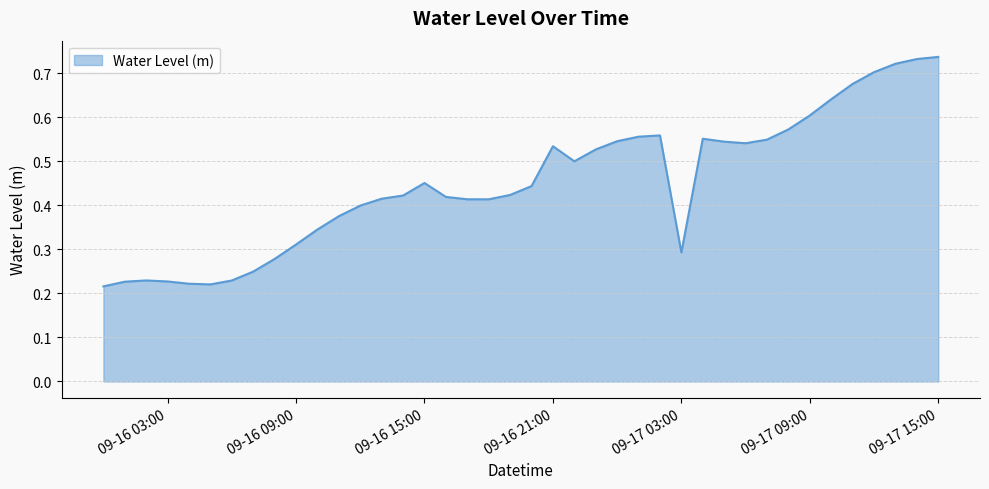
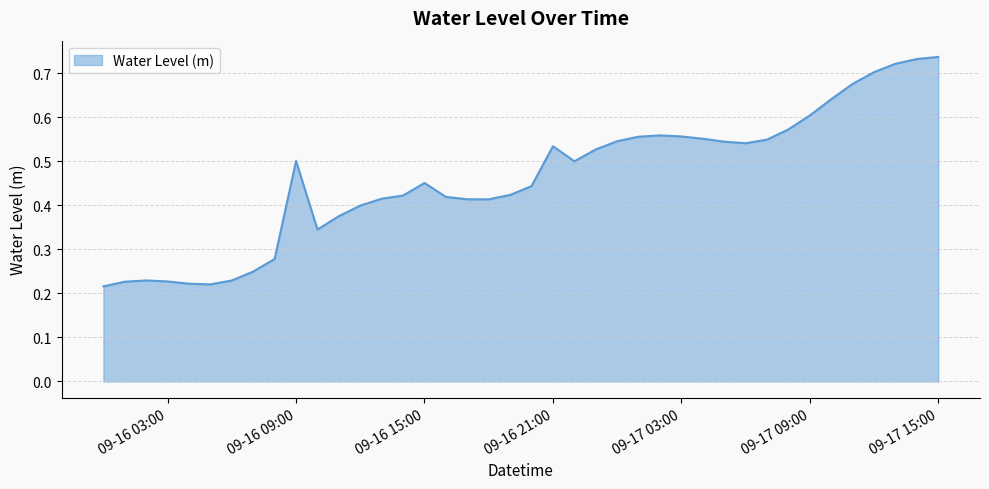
09-16 09:00: 0.31 -> 0.50
09-17 03:00: 0.29 -> 0.56
